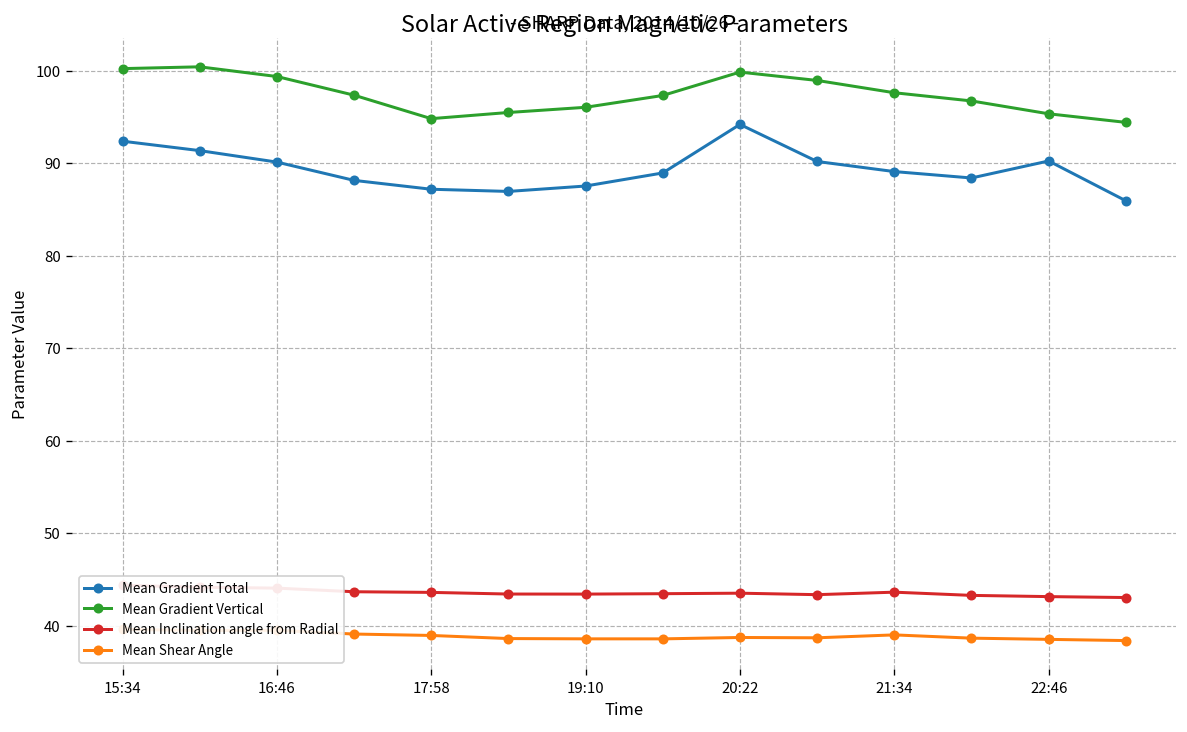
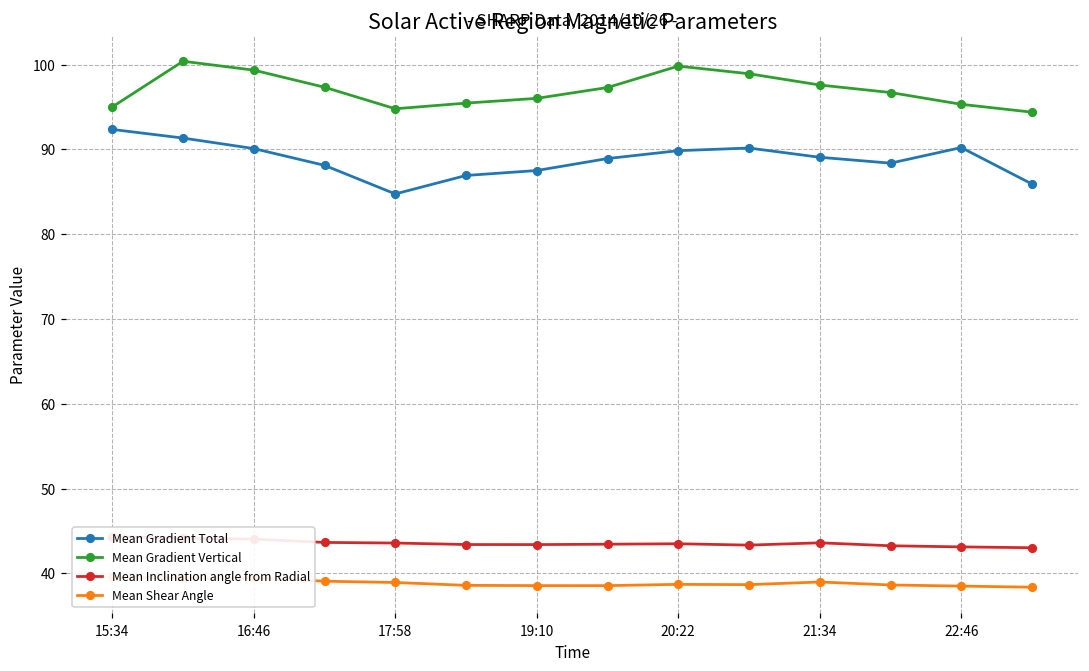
Mean Gradient Vertical, 15:34: 100 -> 95
Mean Gradient Total, 17:58: 87 -> 85
Mean Gradient Total, 20:22: 94 -> 90
